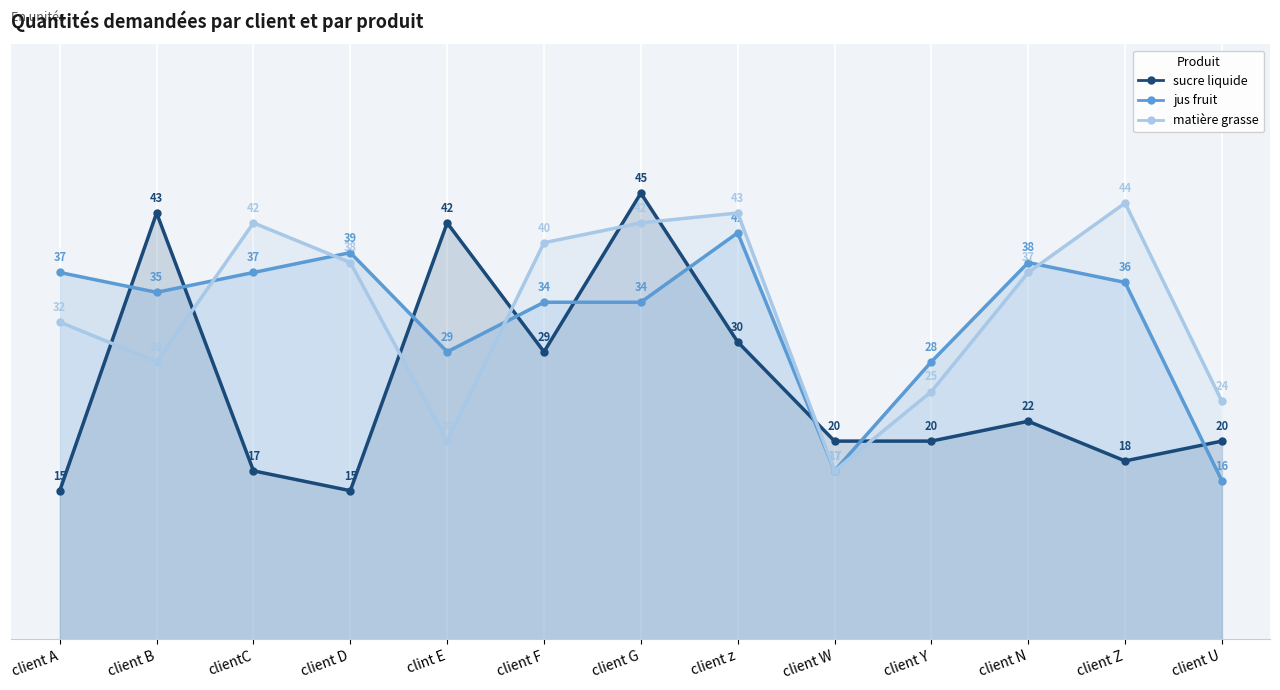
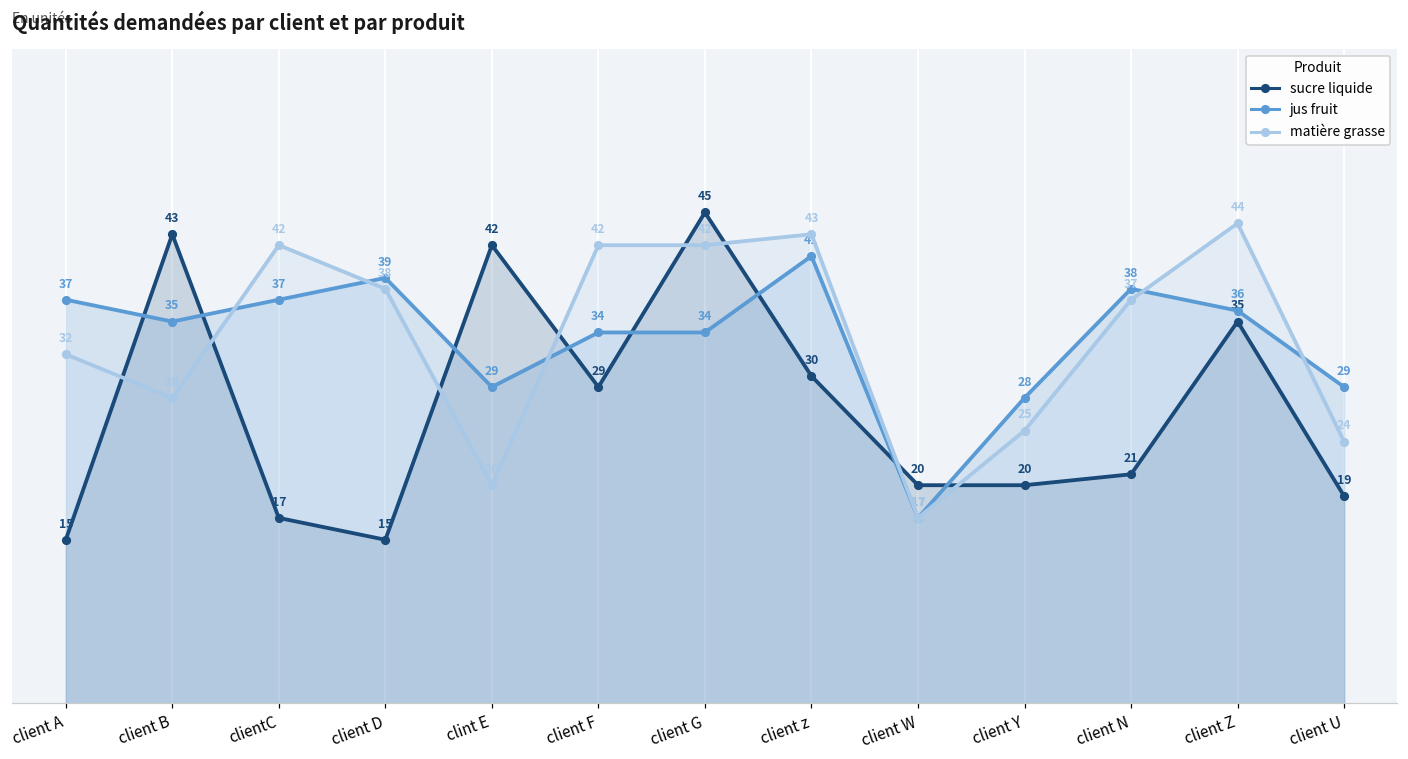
matière grasse, client F: 40 -> 42
sucre liquide, client N: 22 -> 21
sucre liquide, client Z: 18 -> 35
sucre liquide, client U: 20 -> 19
jus fruit, client U: 16 -> 29
